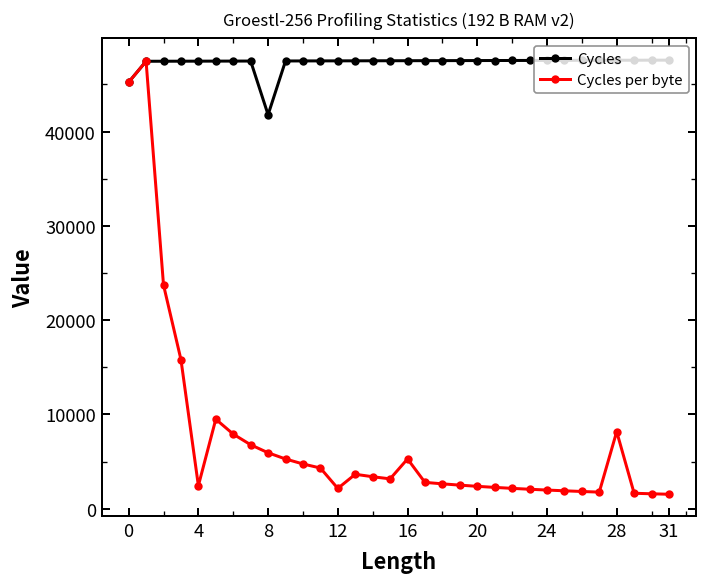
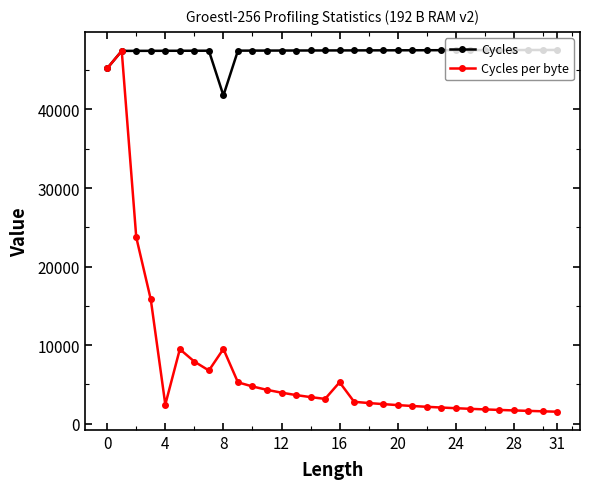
Cycles per byte, 8: 6000 -> 10000
Cycles per byte, 12: 2000 -> 4000
Cycles per byte, 28: 8000 -> 2000
